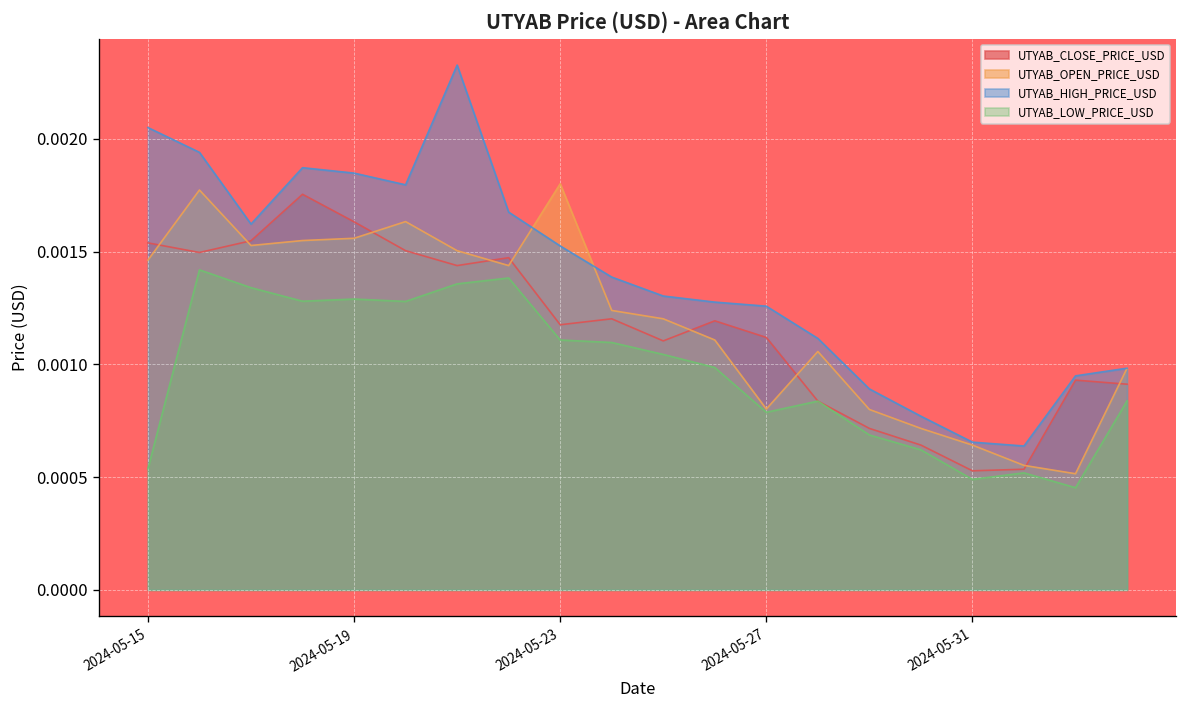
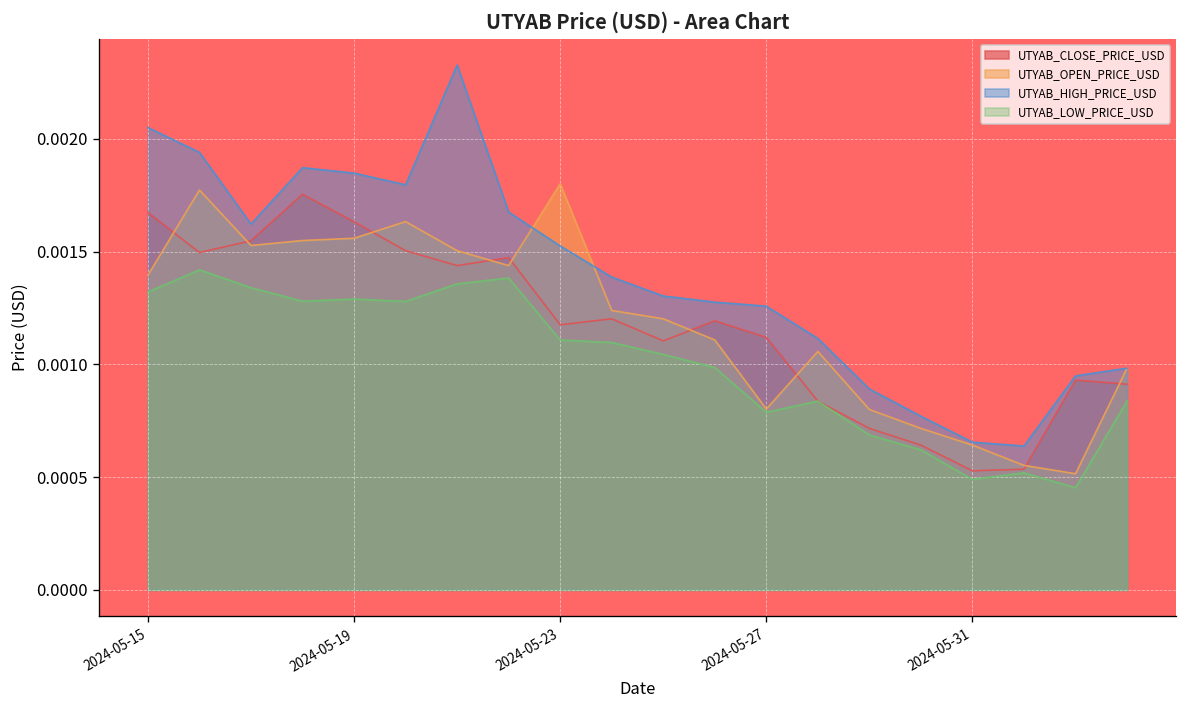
UTYAB_CLOSE_PRICE_USD, 2024-05-15: 0.00154 -> 0.00167
UTYAB_OPEN_PRICE_USD, 2024-05-15: 0.00146 -> 0.00140
UTYAB_LOW_PRICE_USD, 2024-05-15: 0.00054 -> 0.00132
